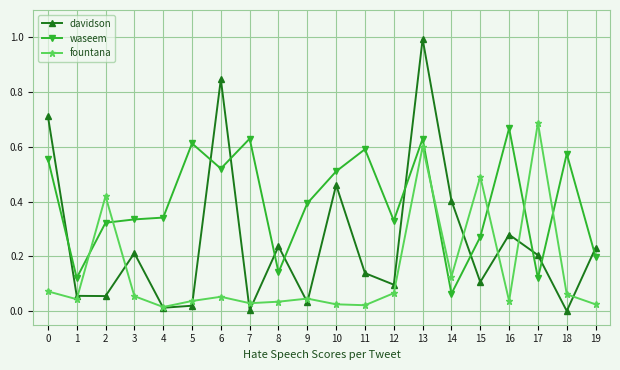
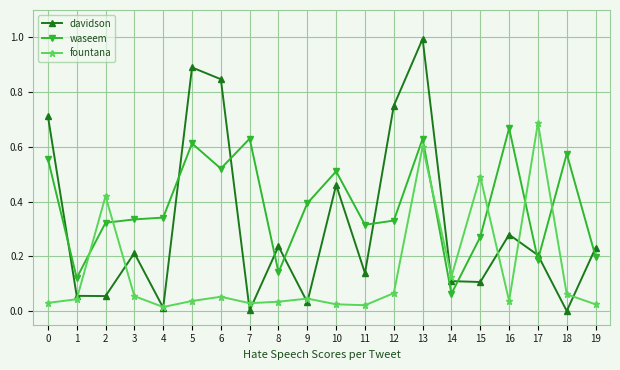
fountana, 0: 0.07 -> 0.03
davidson, 5: 0.02 -> 0.89
waseem, 11: 0.59 -> 0.32
davidson, 12: 0.10 -> 0.75
davidson, 14: 0.40 -> 0.11
waseem, 17: 0.12 -> 0.19
